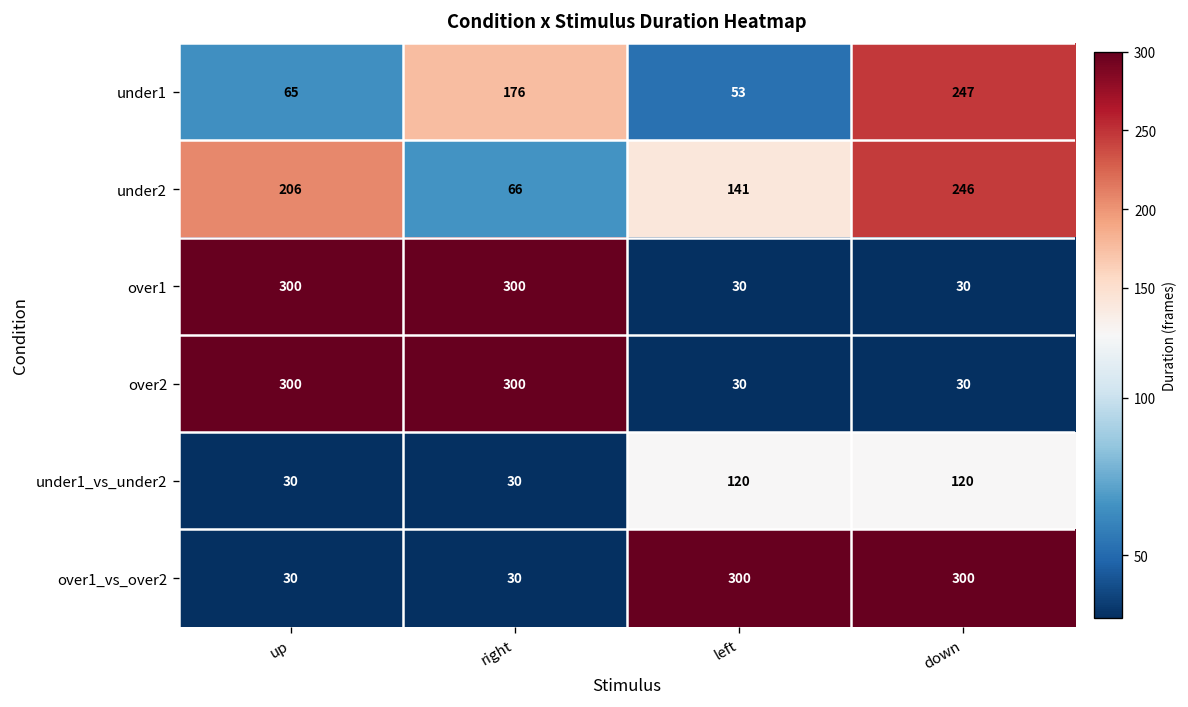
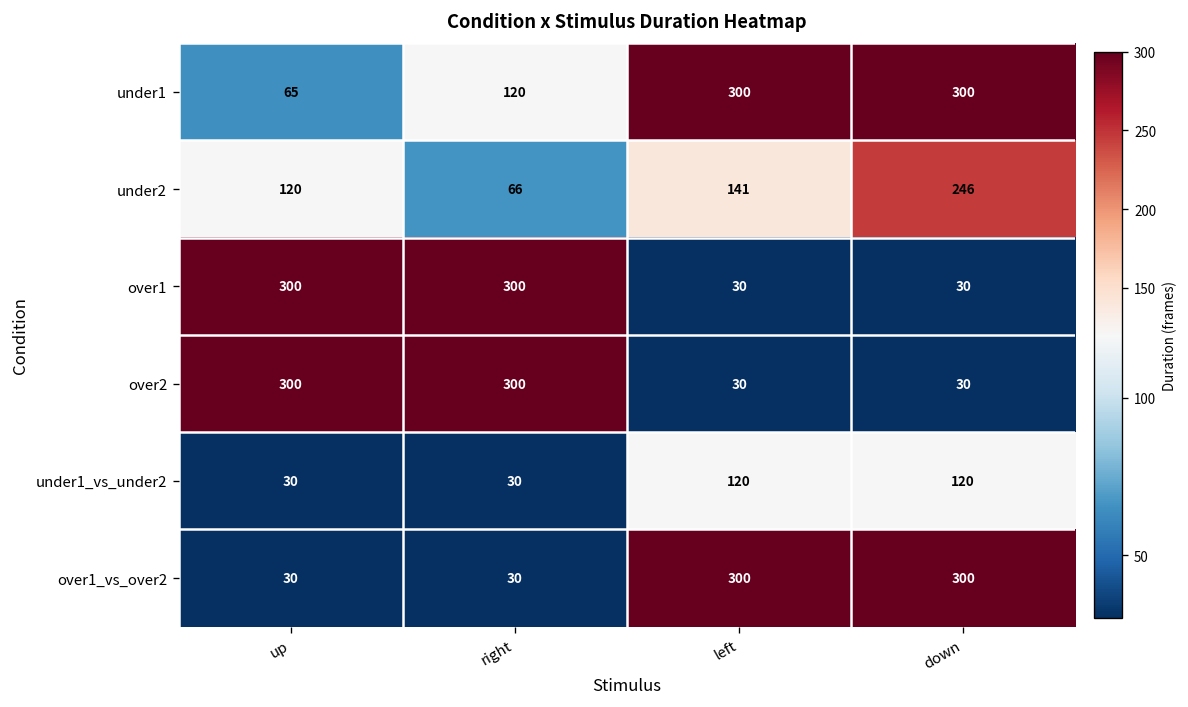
under1, right: 176 -> 120
under1, left: 53 -> 300
under1, down: 247 -> 300
under2, up: 206 -> 120
